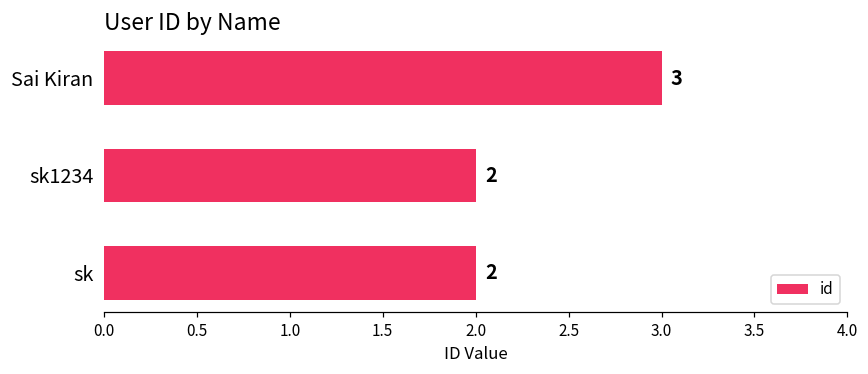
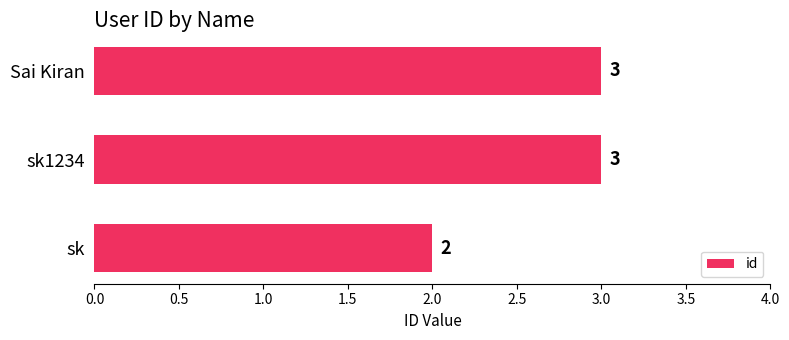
sk1234: 2 -> 3
